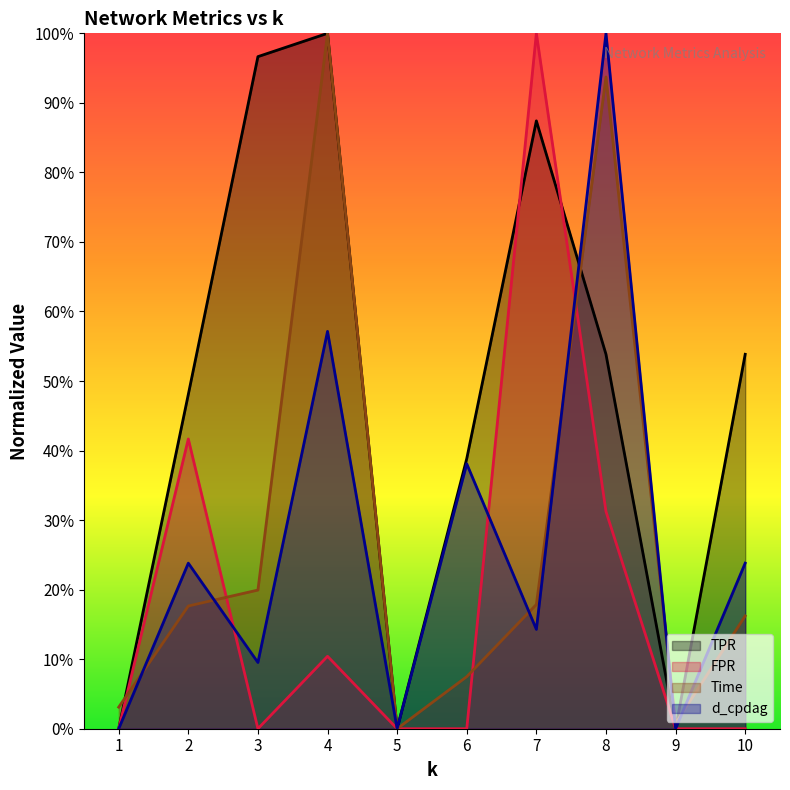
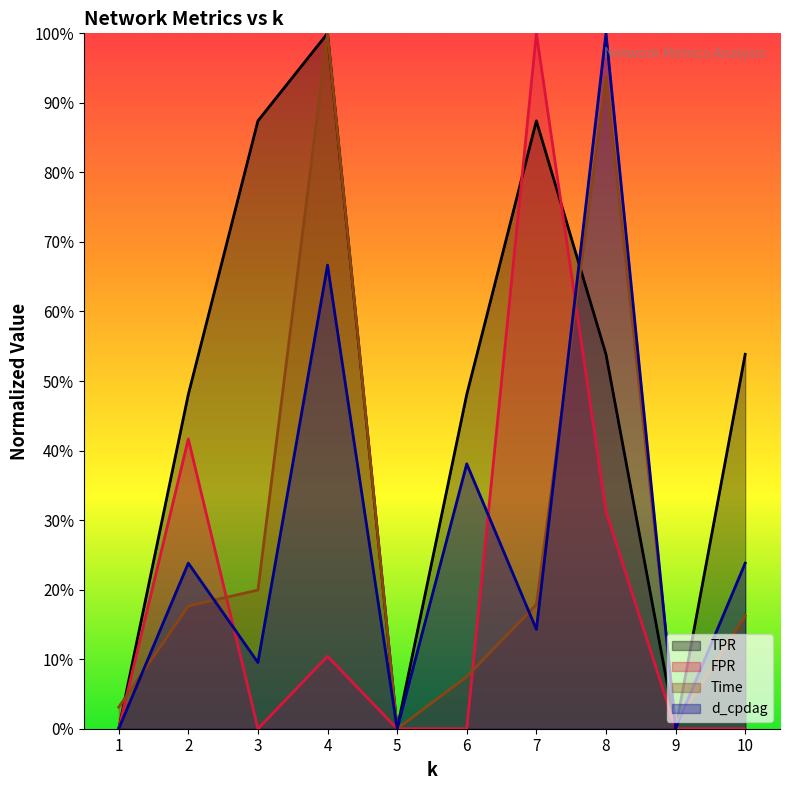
TPR, 3: 97% -> 87%
d_cpdag, 4: 57% -> 67%
TPR, 6: 39% -> 48%
